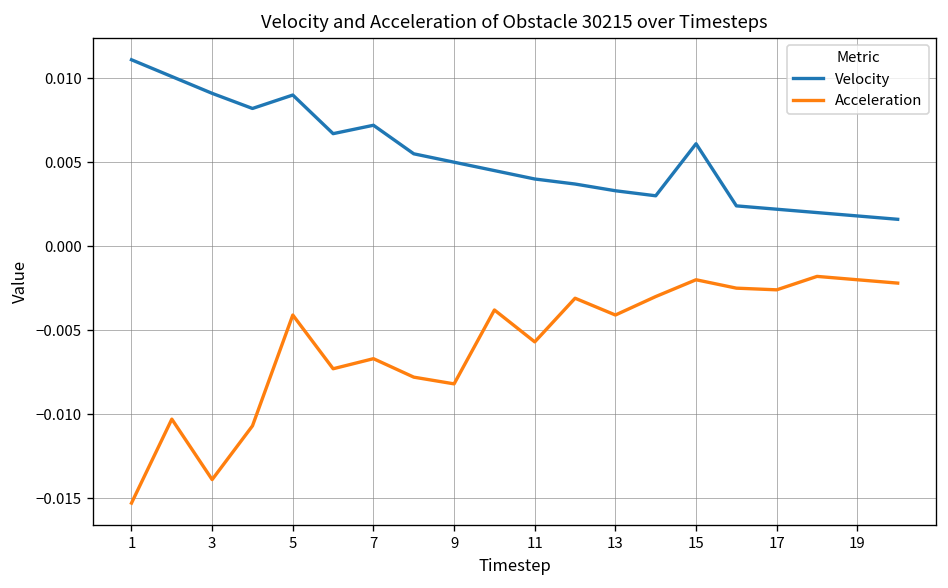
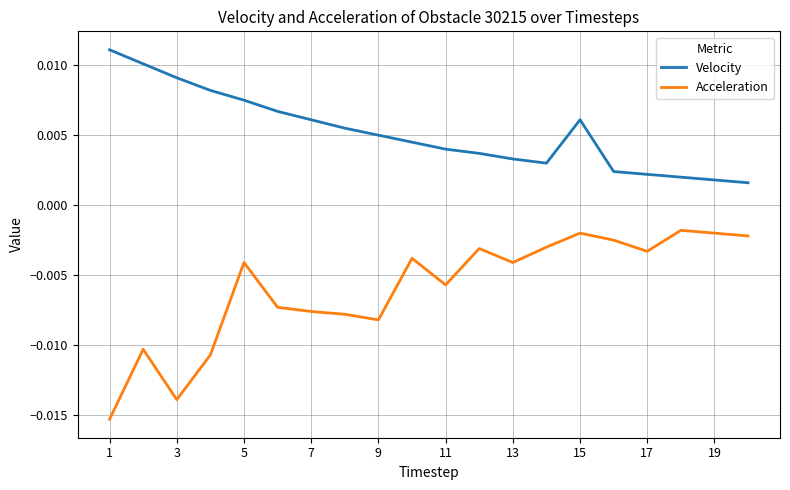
Velocity, 5: 0.0090 -> 0.0075
Velocity, 7: 0.0072 -> 0.0061
Acceleration, 7: -0.0067 -> -0.0076
Acceleration, 17: -0.0026 -> -0.0033
